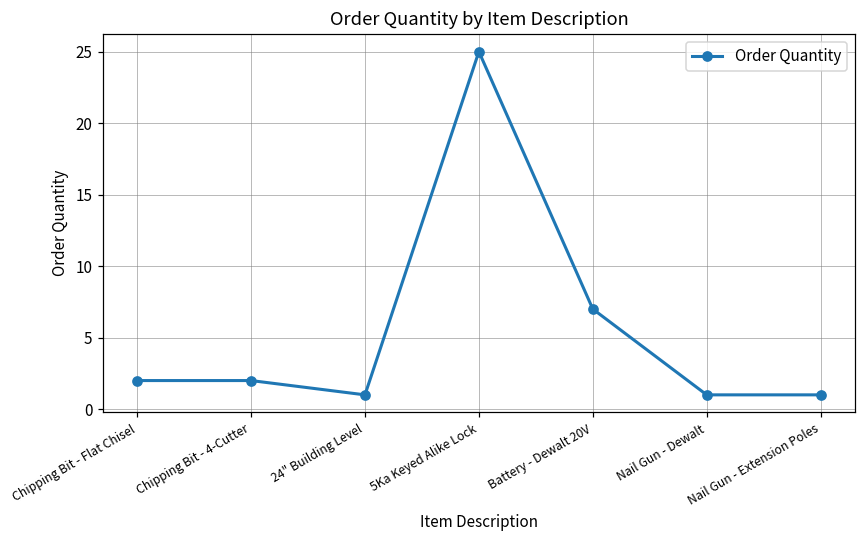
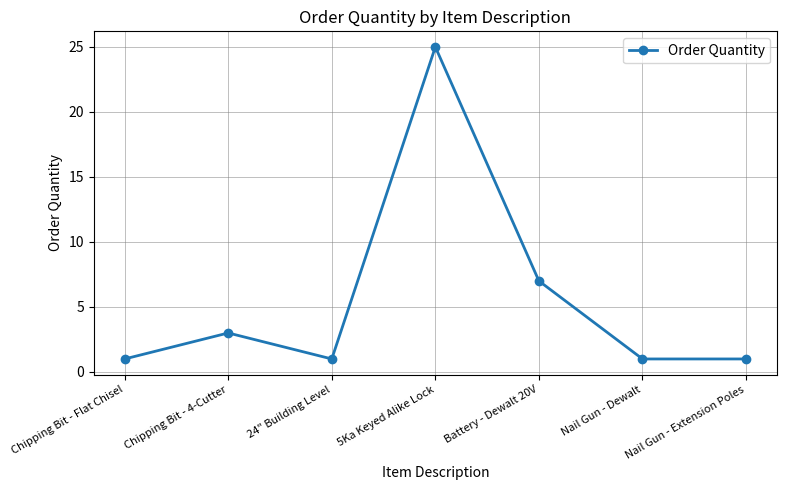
Chipping Bit - Flat Chisel: 2 -> 1
Chipping Bit - 4-Cutter: 2 -> 3
